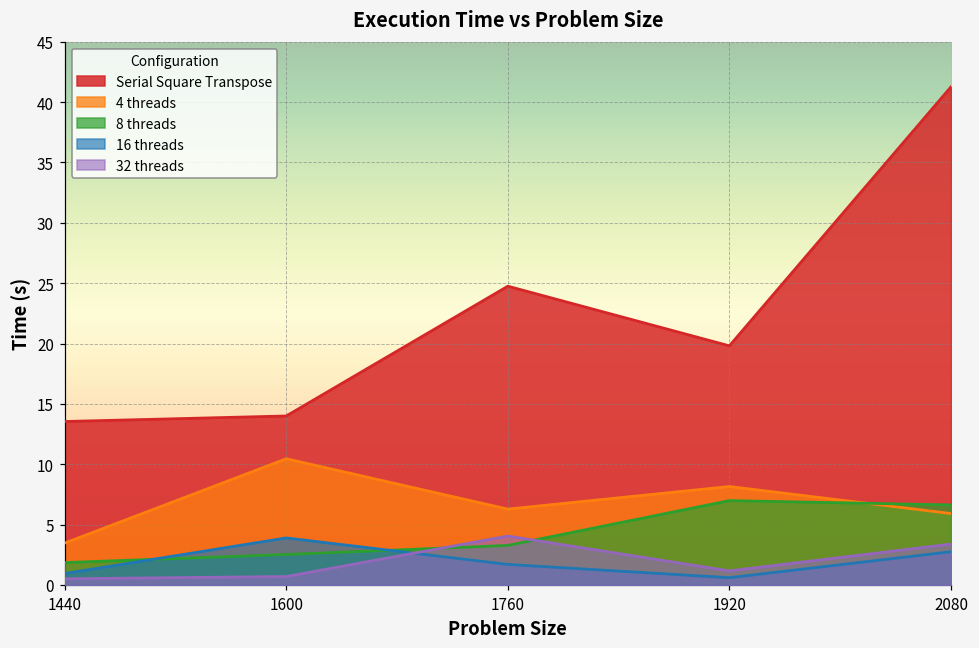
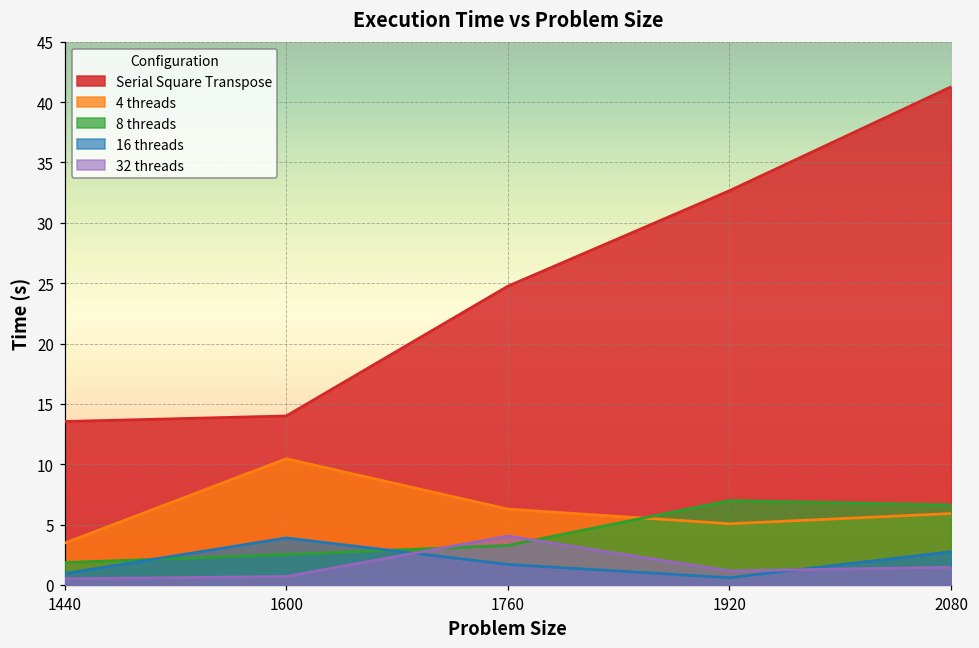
Serial Square Transpose, 1920: 19.8 -> 32.7
4 threads, 1920: 8.2 -> 5.1
32 threads, 2080: 3.4 -> 1.5
